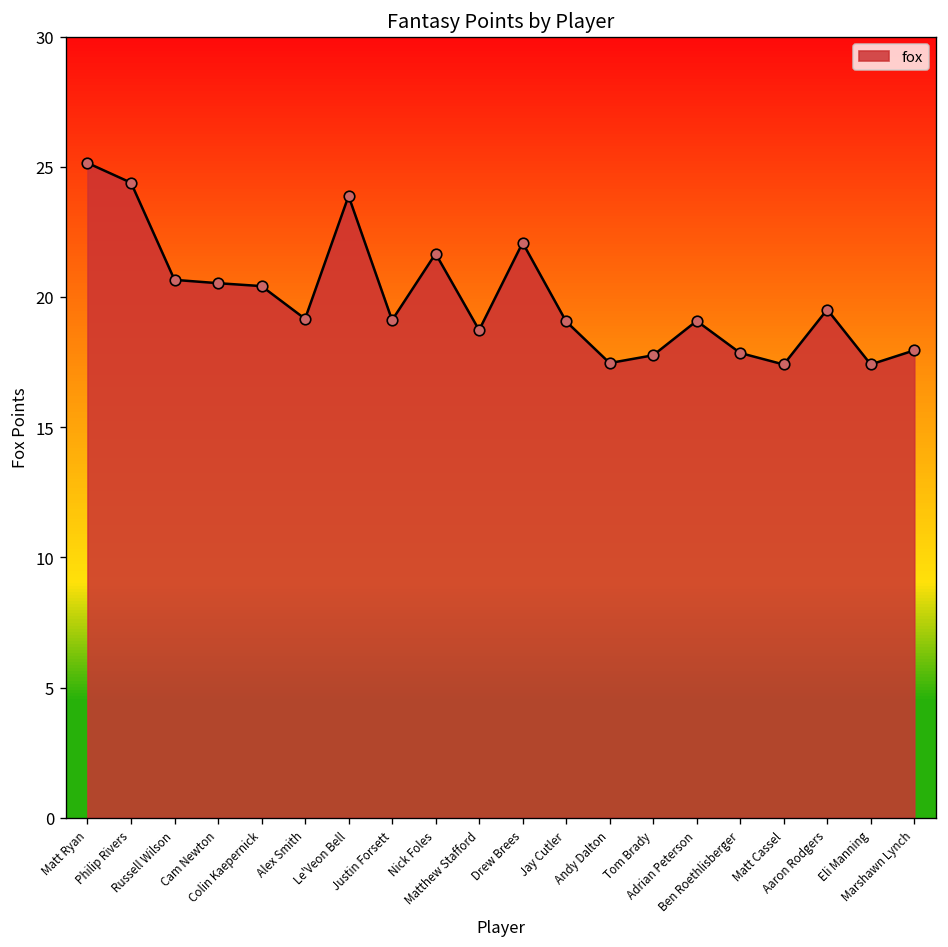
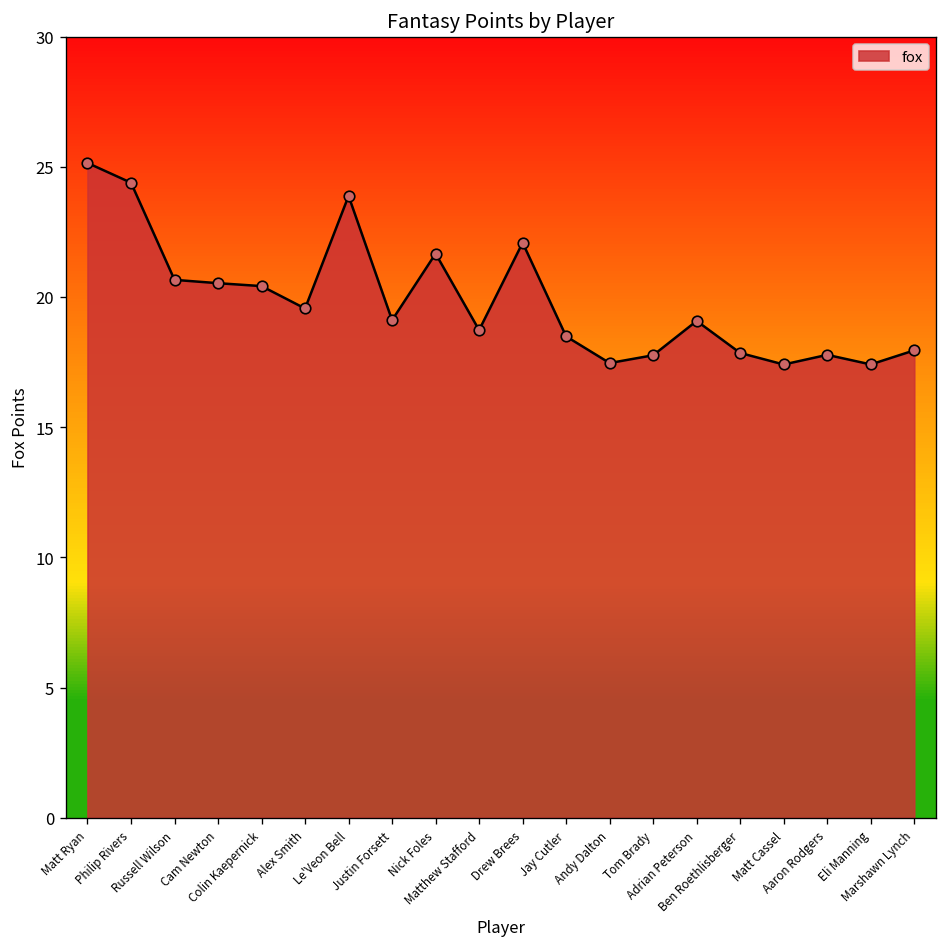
Alex Smith: 19.2 -> 19.6
Jay Cutler: 19.1 -> 18.5
Aaron Rodgers: 19.5 -> 17.8
